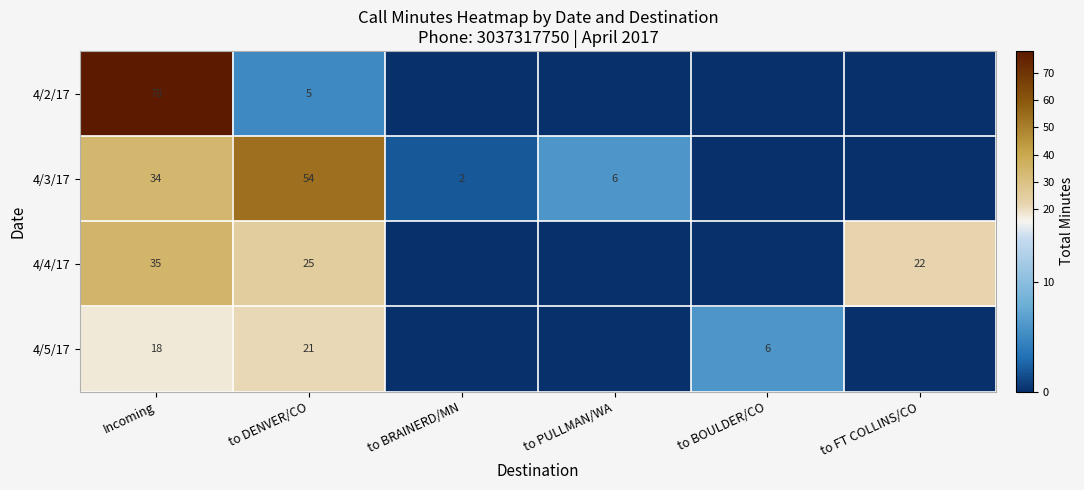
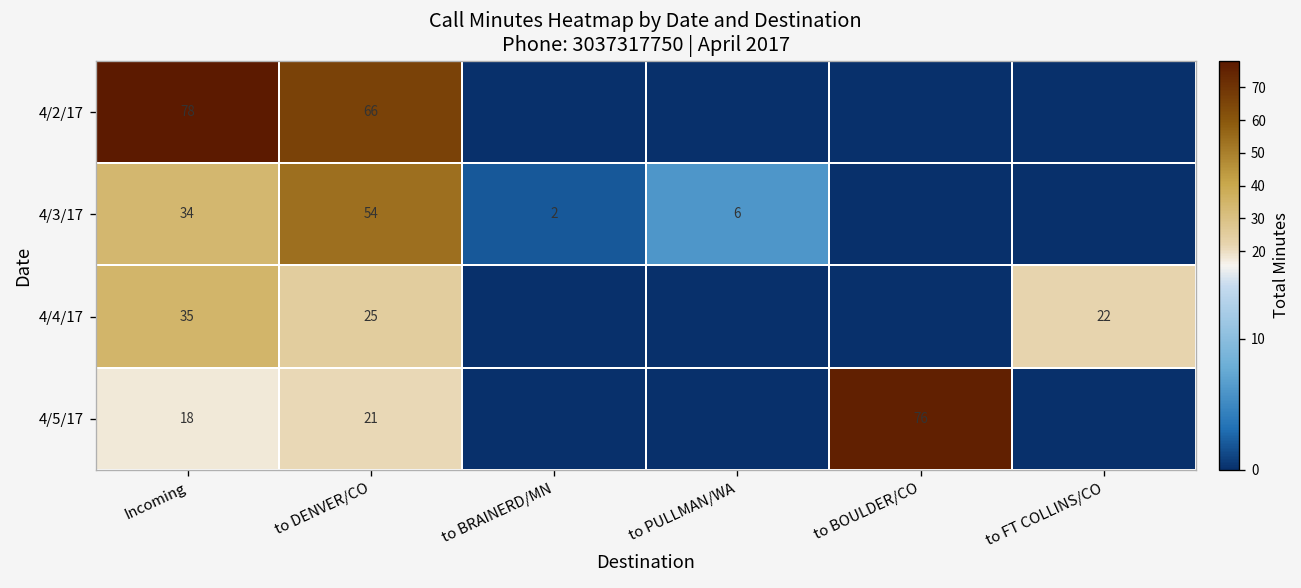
4/2/17, to DENVER/CO: 5 -> 66
4/5/17, to BOULDER/CO: 6 -> 76
